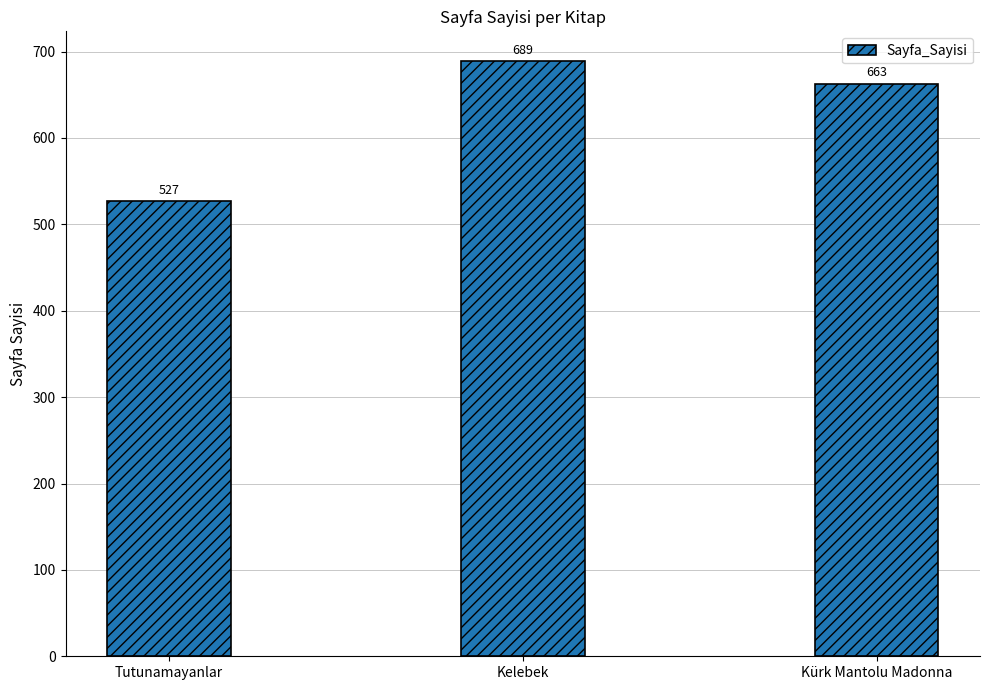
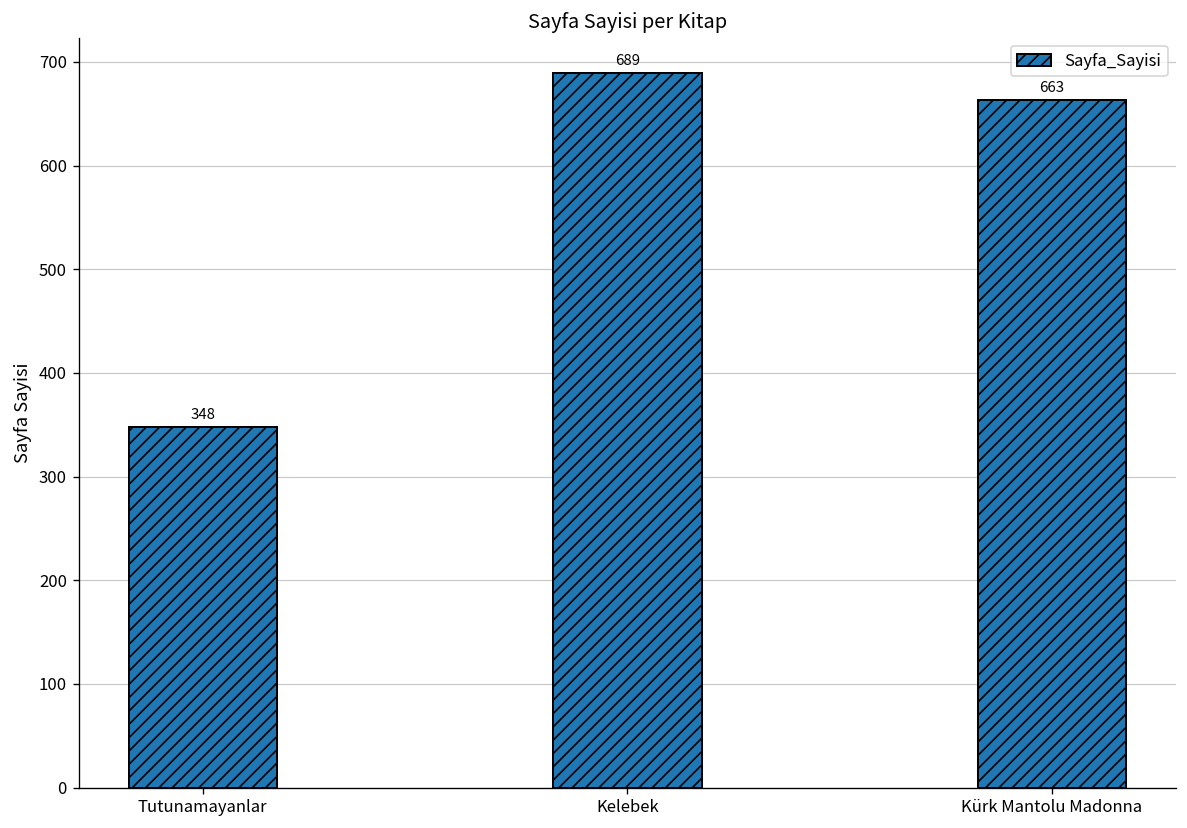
Tutunamayanlar: 527 -> 348
